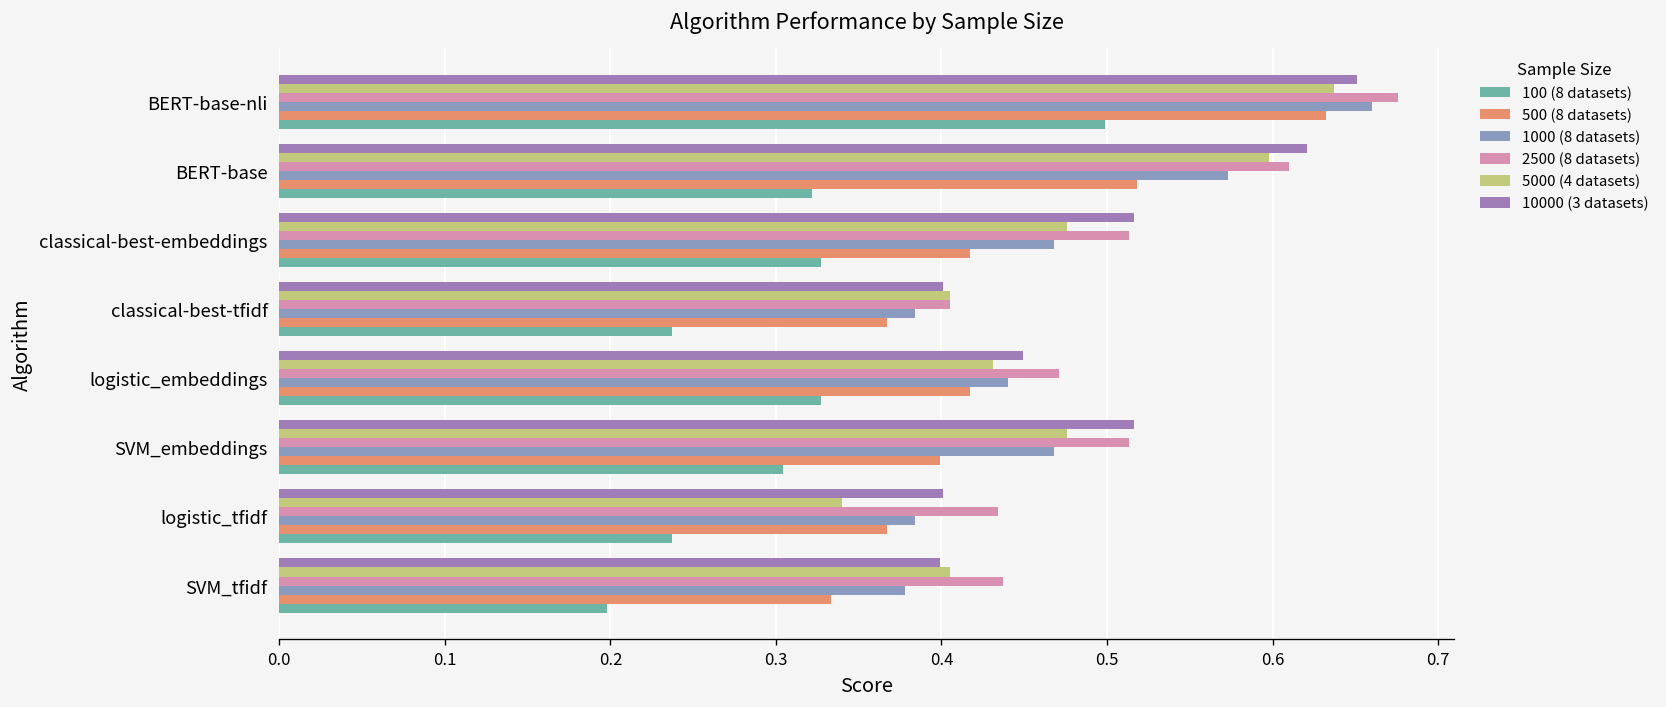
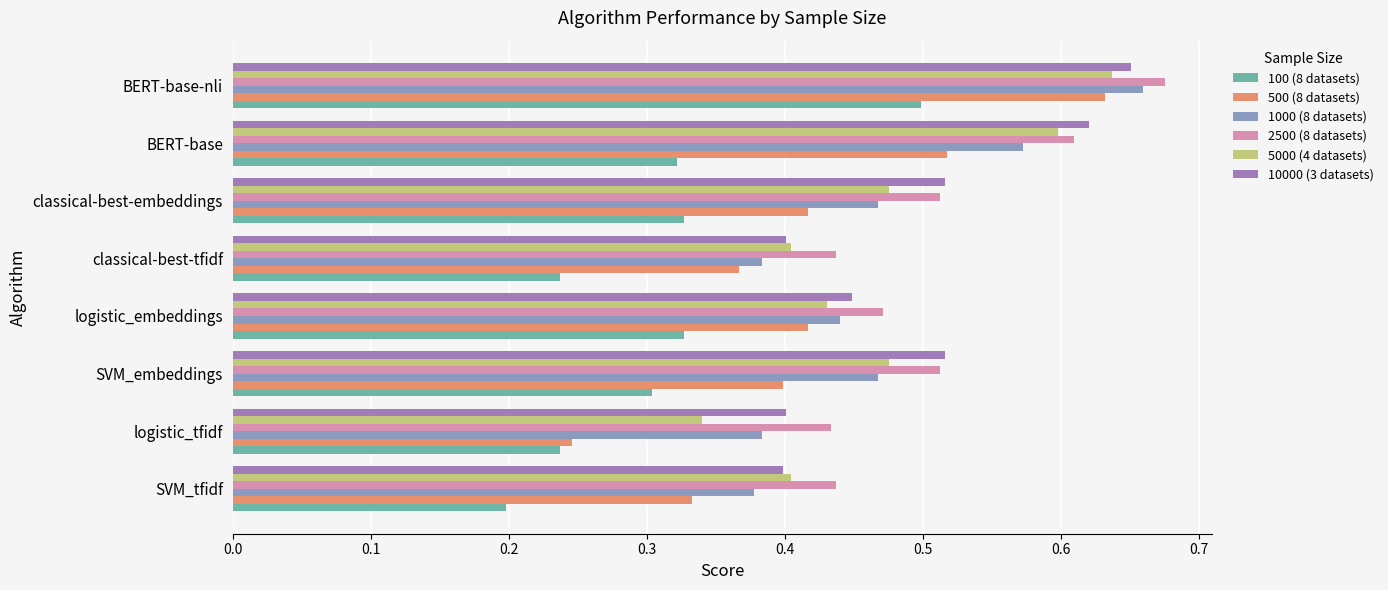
2500 (8 datasets), classical-best-tfidf: 0.405 -> 0.437
500 (8 datasets), logistic_tfidf: 0.367 -> 0.246
